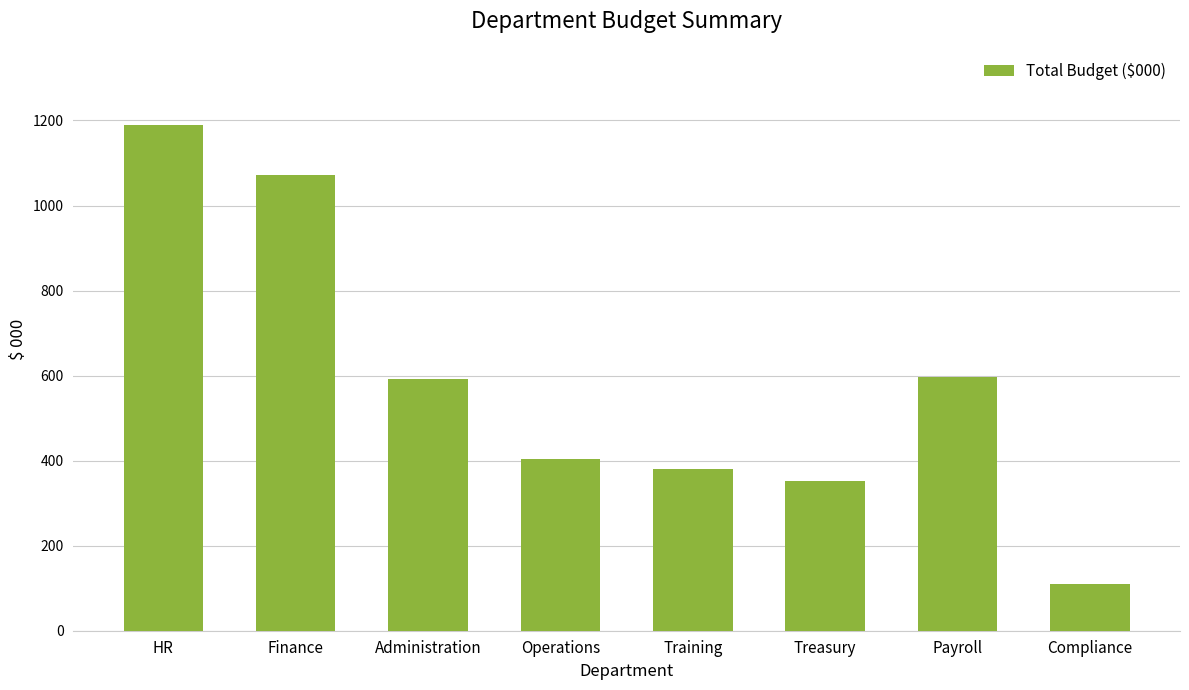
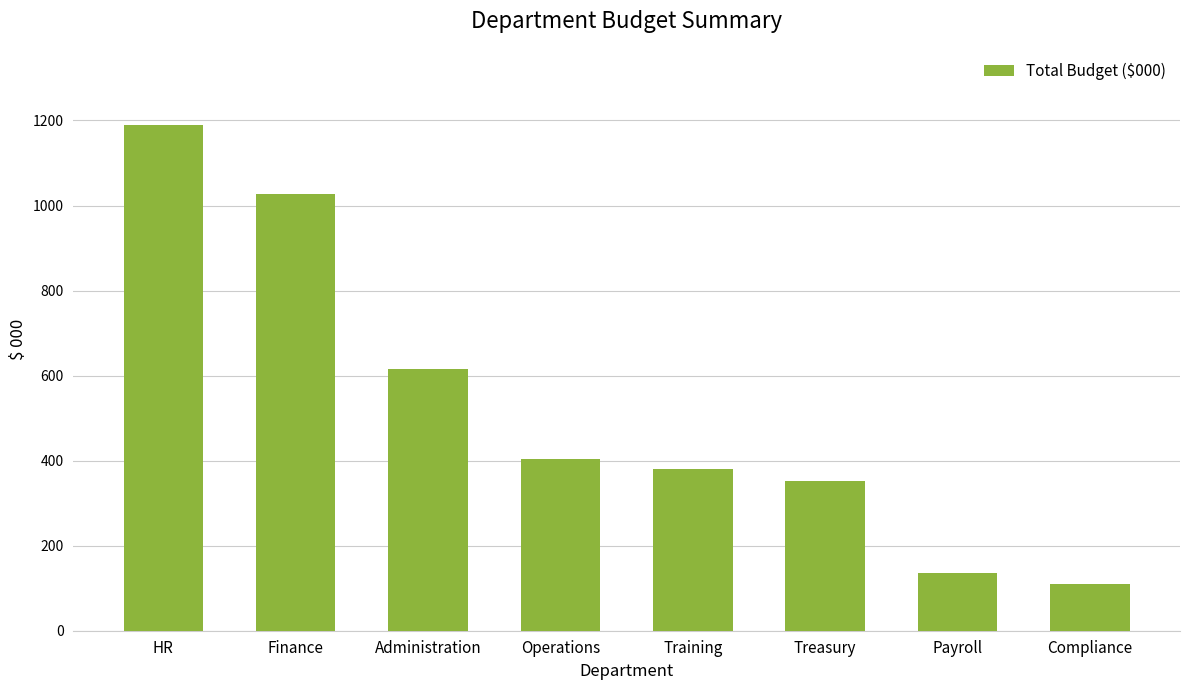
Finance: 1070 -> 1030
Administration: 590 -> 620
Payroll: 600 -> 140
